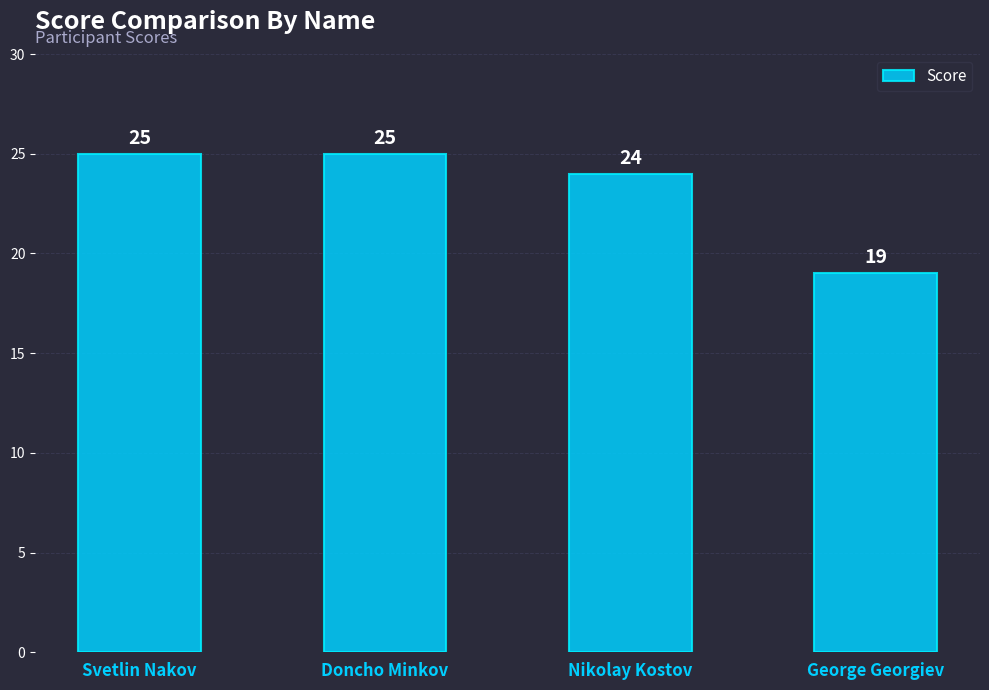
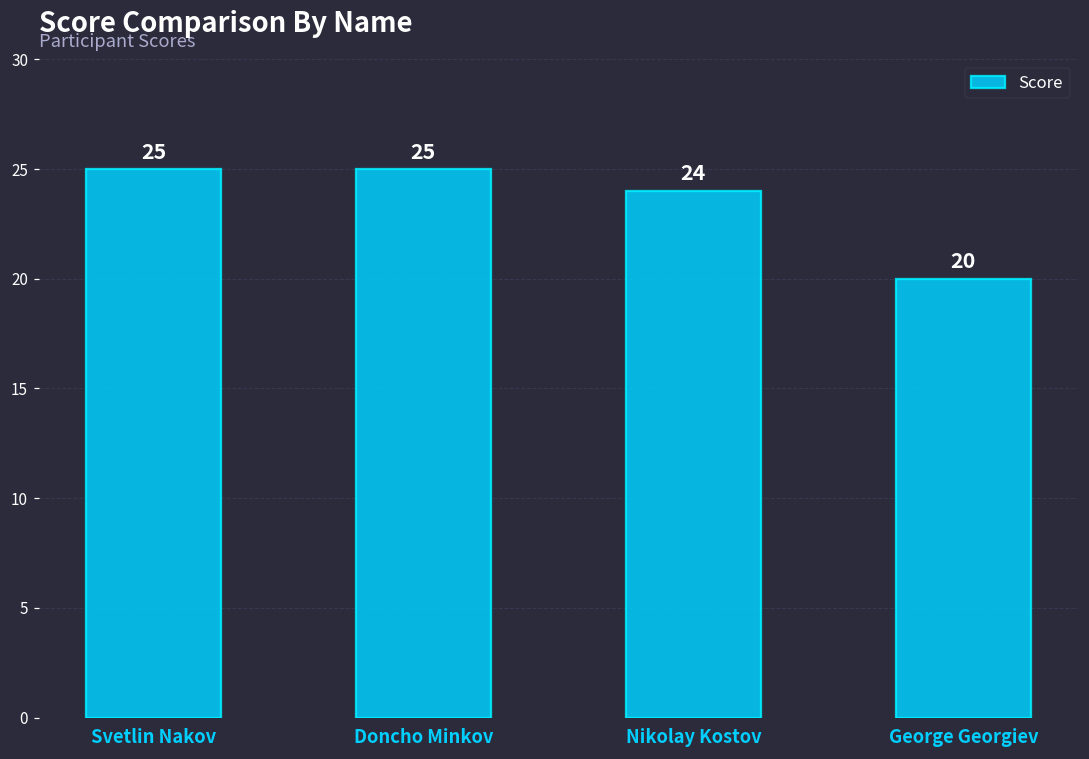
George Georgiev: 19 -> 20
